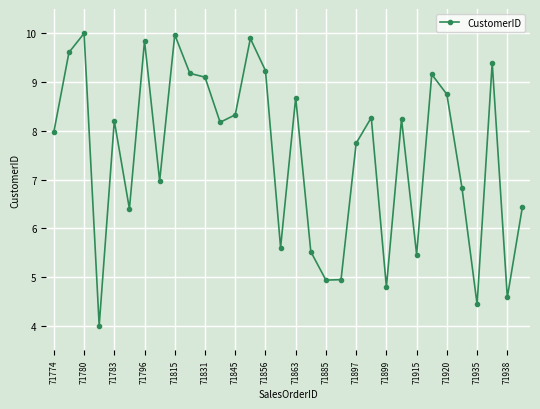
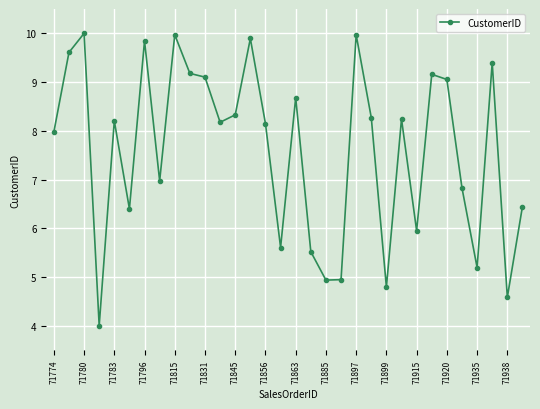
71856: 9.2 -> 8.1
71897: 7.7 -> 10.0
71915: 5.5 -> 5.9
71920: 8.7 -> 9.1
71935: 4.4 -> 5.2
